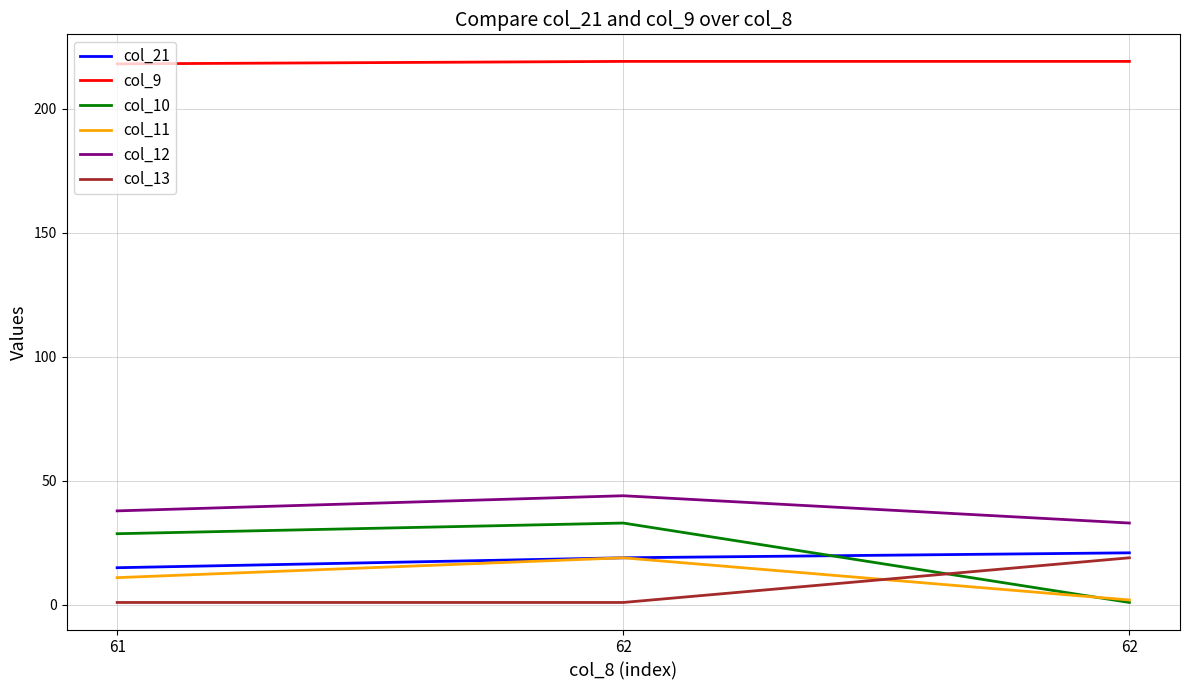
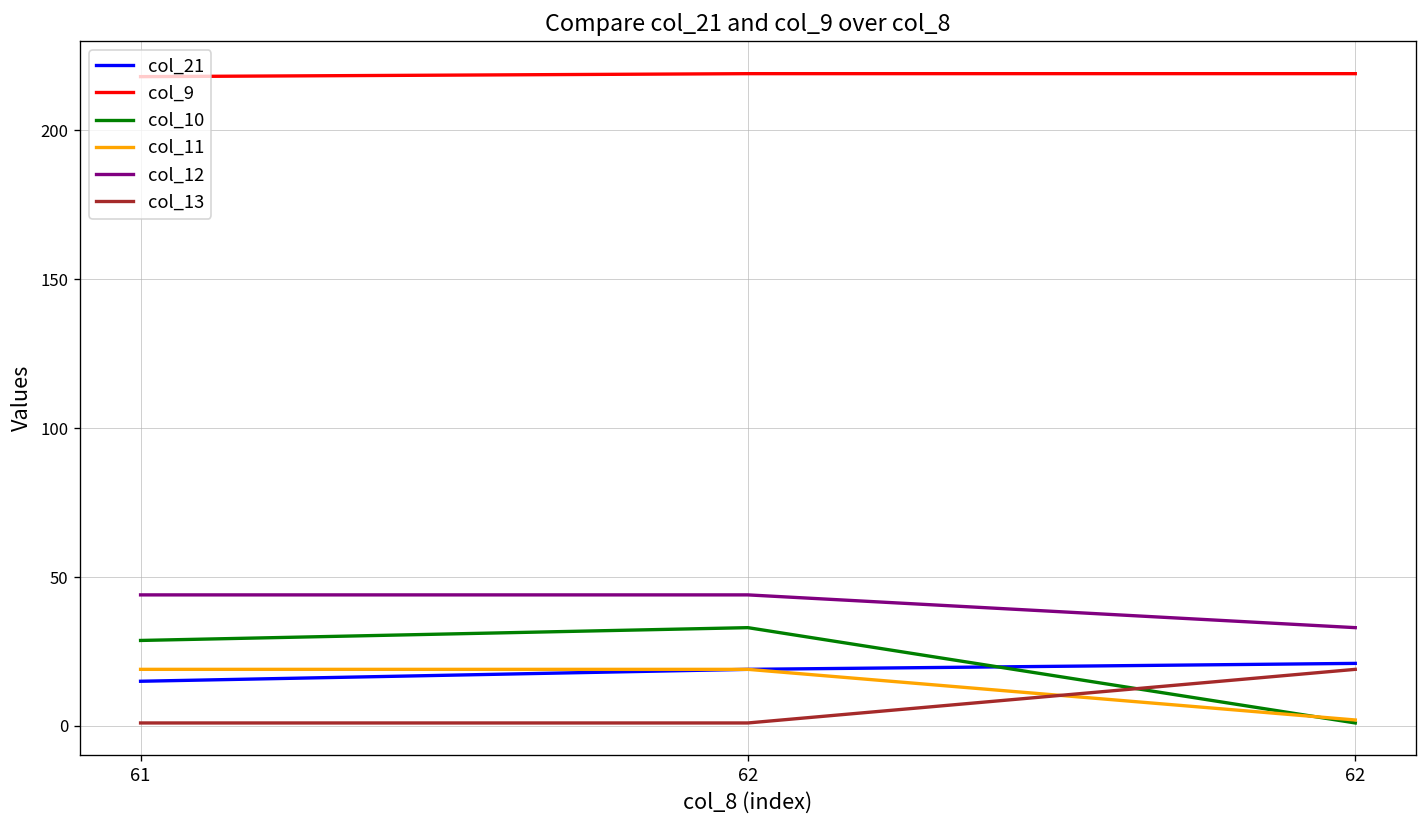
col_11, 61: 11 -> 19
col_12, 61: 38 -> 44
